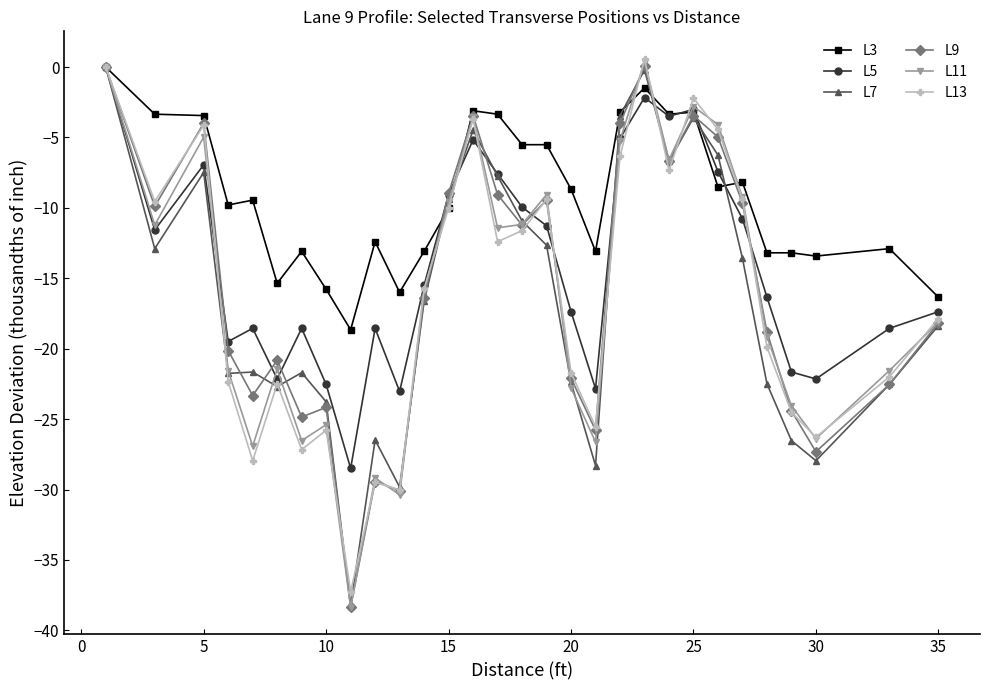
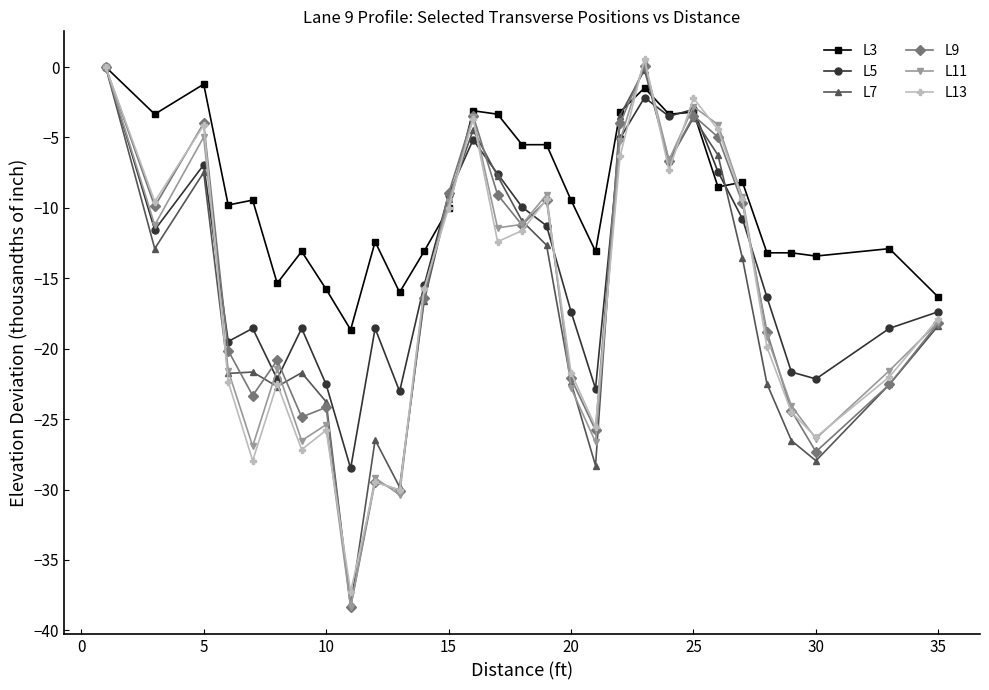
L3, 5: -3.4 -> -1.2
L3, 20: -8.7 -> -9.4
